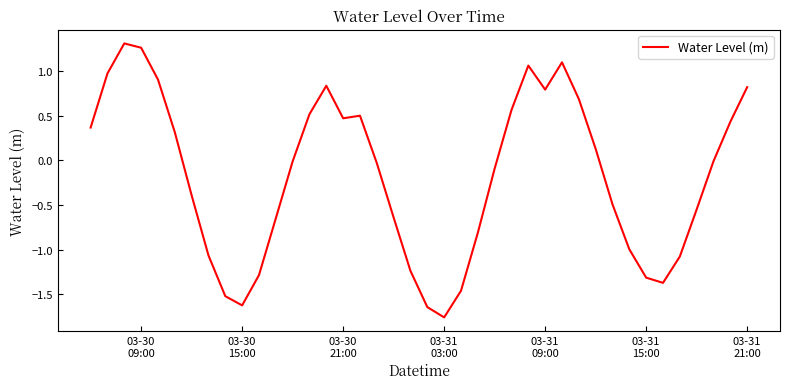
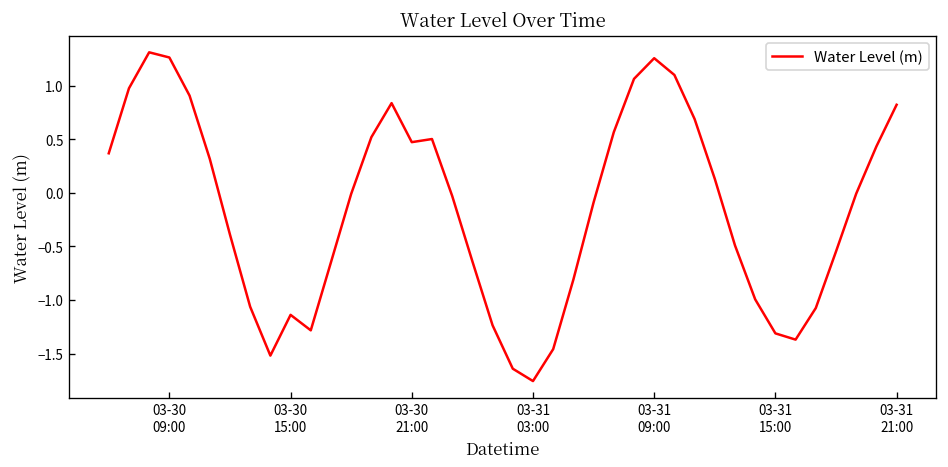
03-30 15:00: -1.6 -> -1.1
03-31 09:00: 0.8 -> 1.3
